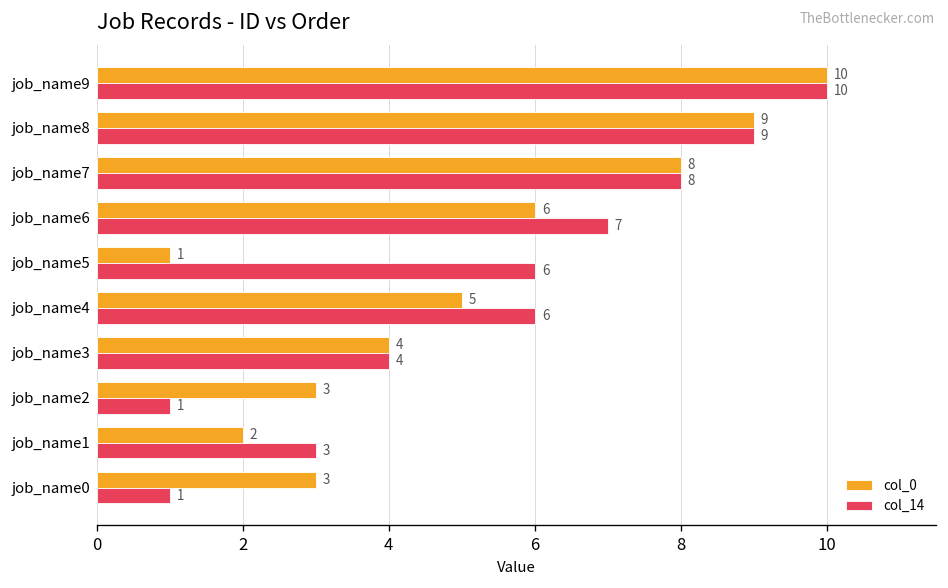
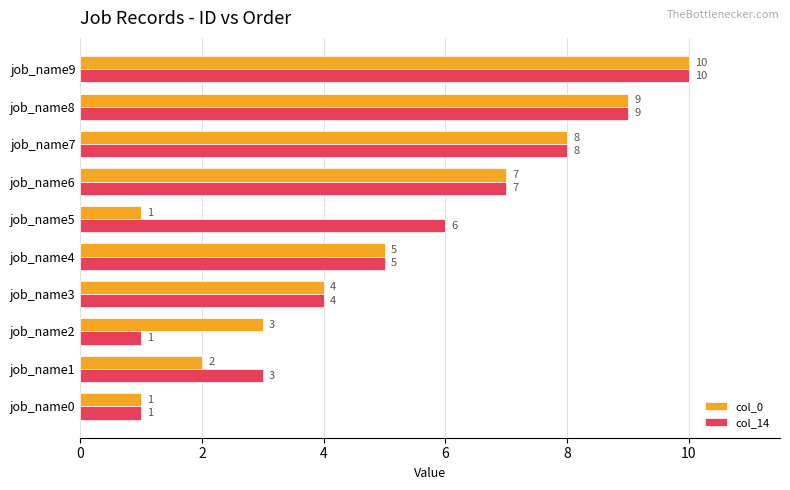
col_0, job_name6: 6 -> 7
col_14, job_name4: 6 -> 5
col_0, job_name0: 3 -> 1
